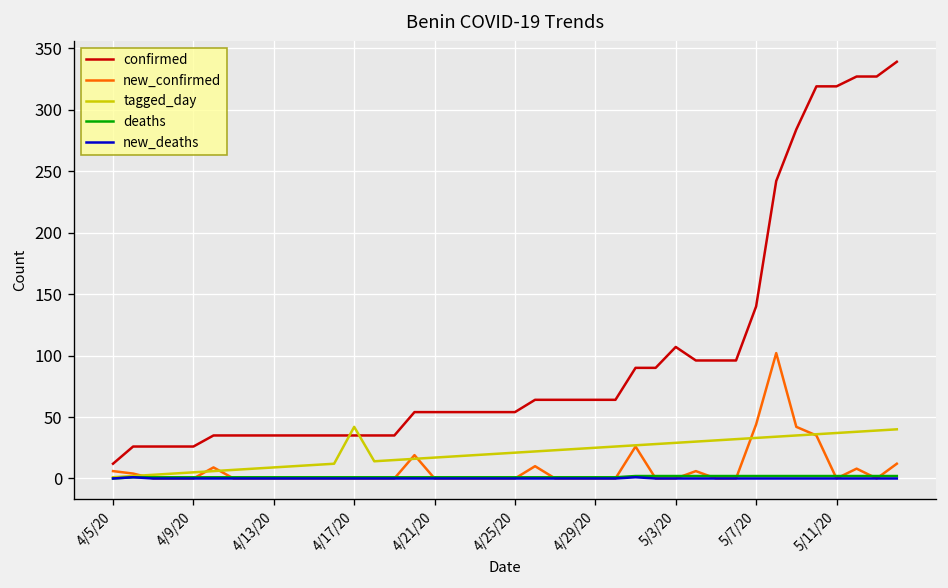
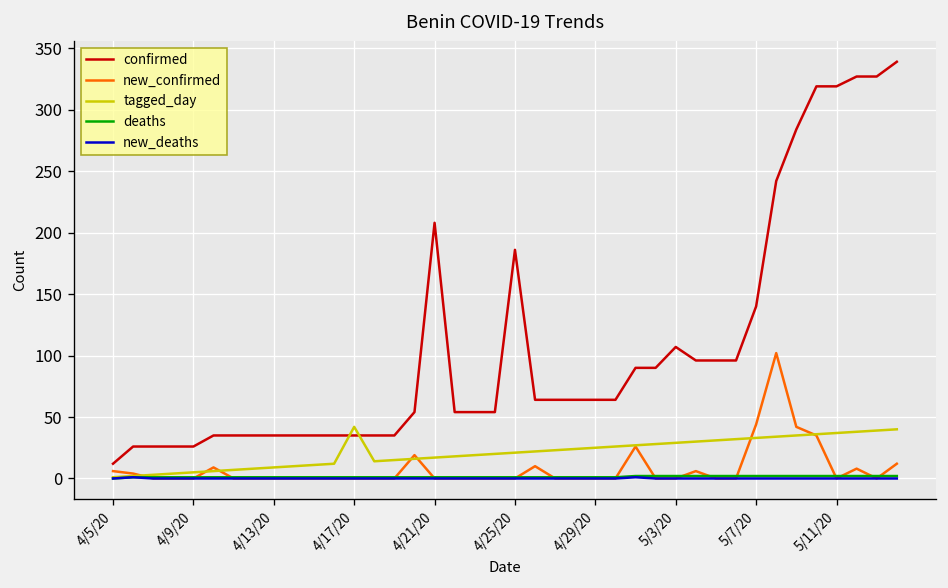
confirmed, 4/21/20: 54 -> 208
confirmed, 4/25/20: 54 -> 186
